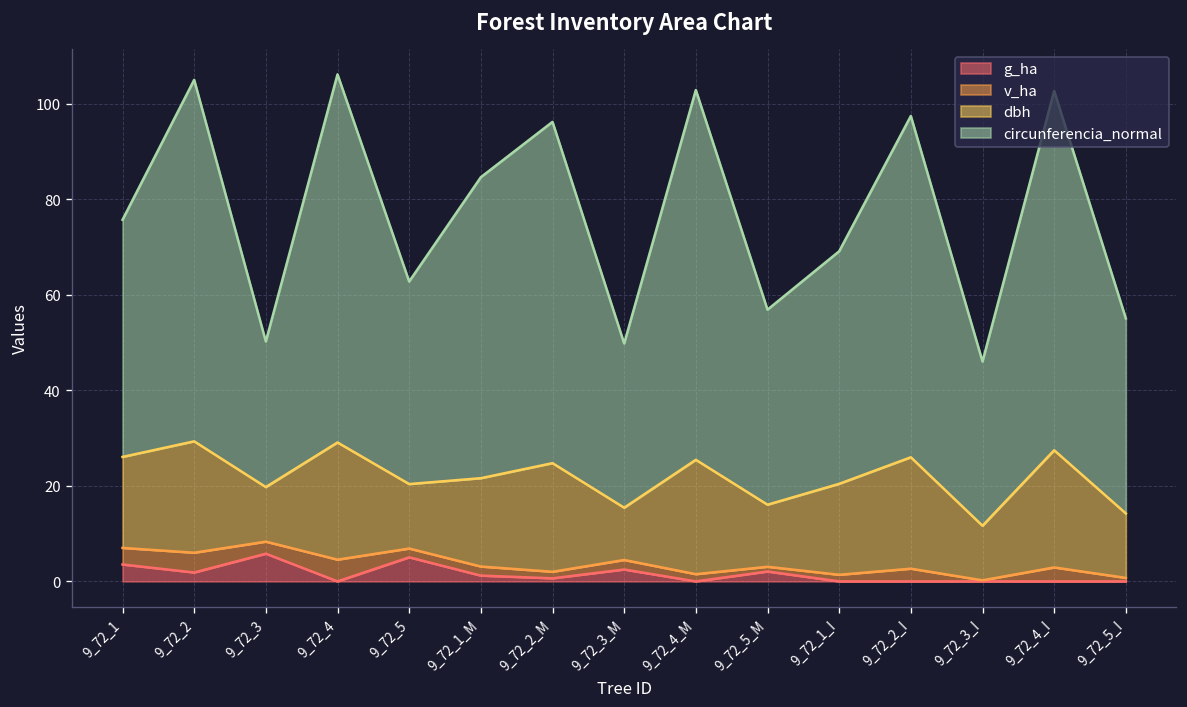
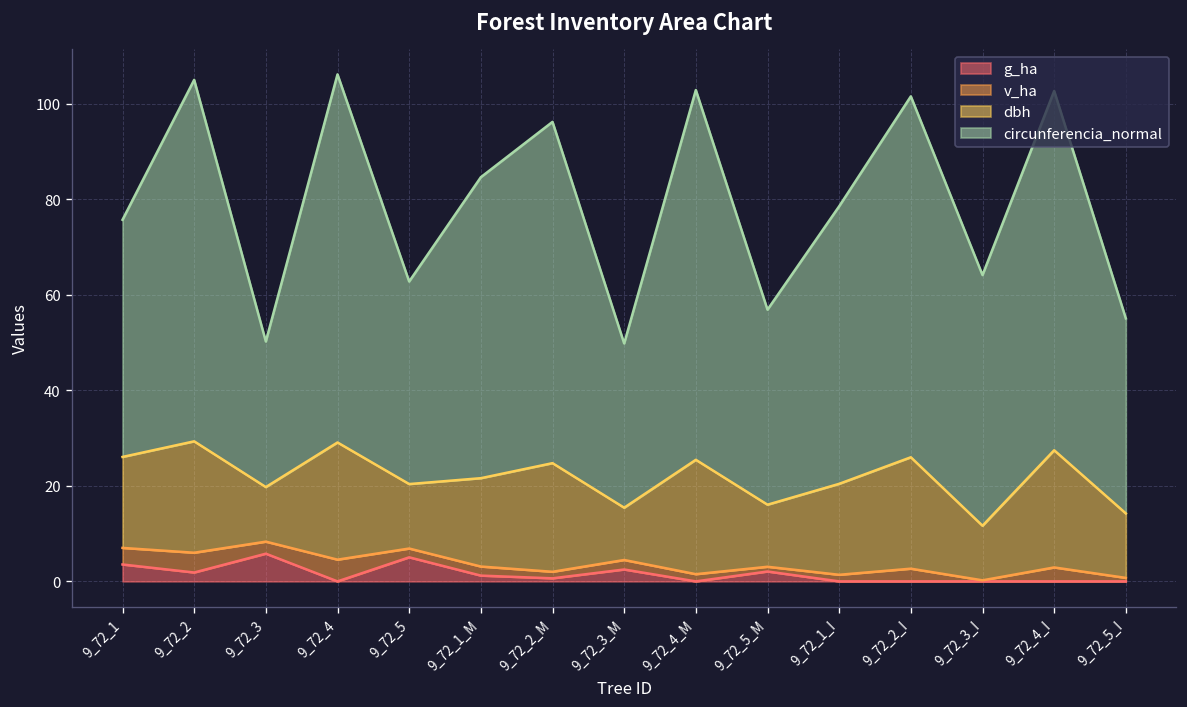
circunferencia_normal, 9_72_1_I: 49 -> 58
circunferencia_normal, 9_72_2_I: 71 -> 76
circunferencia_normal, 9_72_3_I: 34 -> 53
